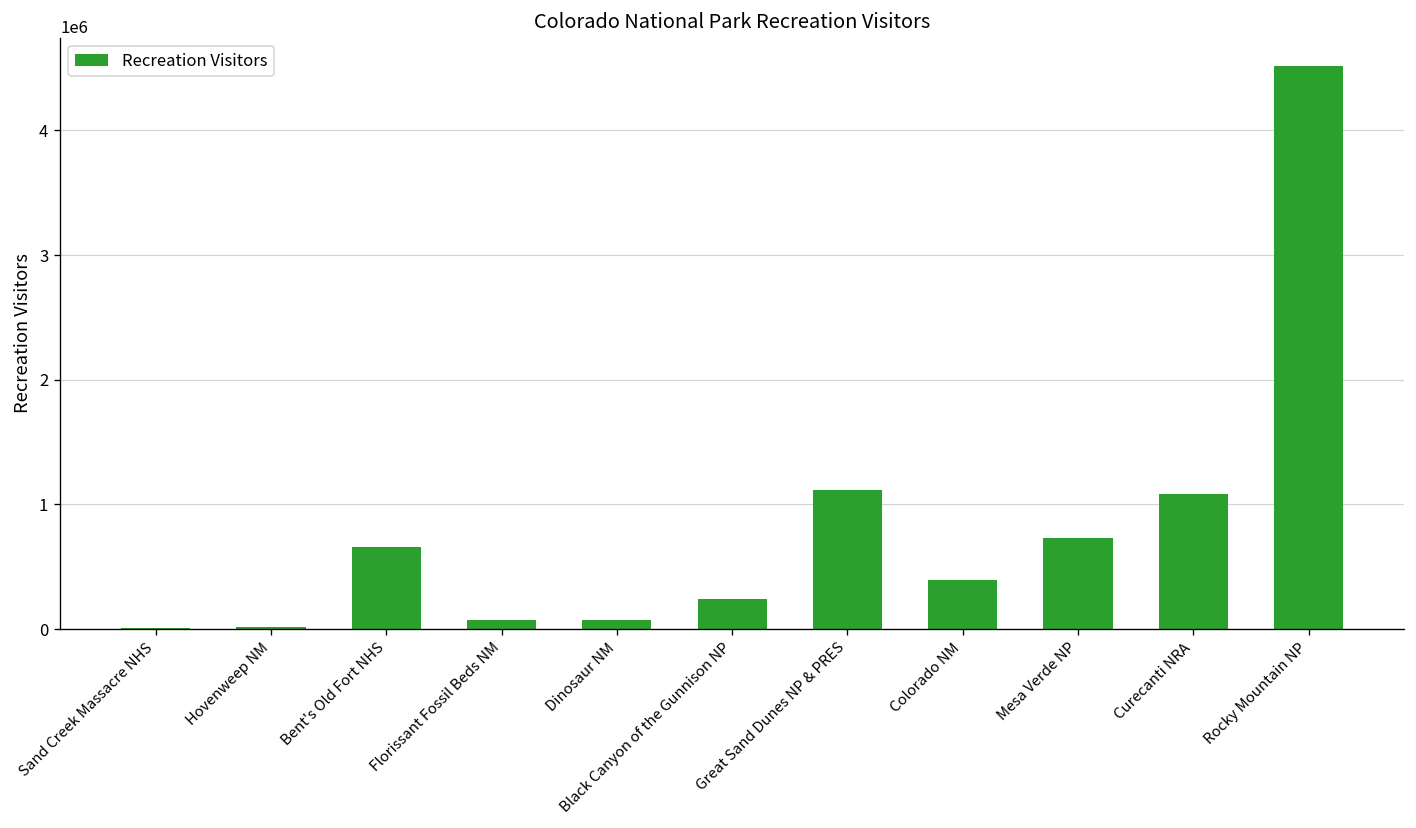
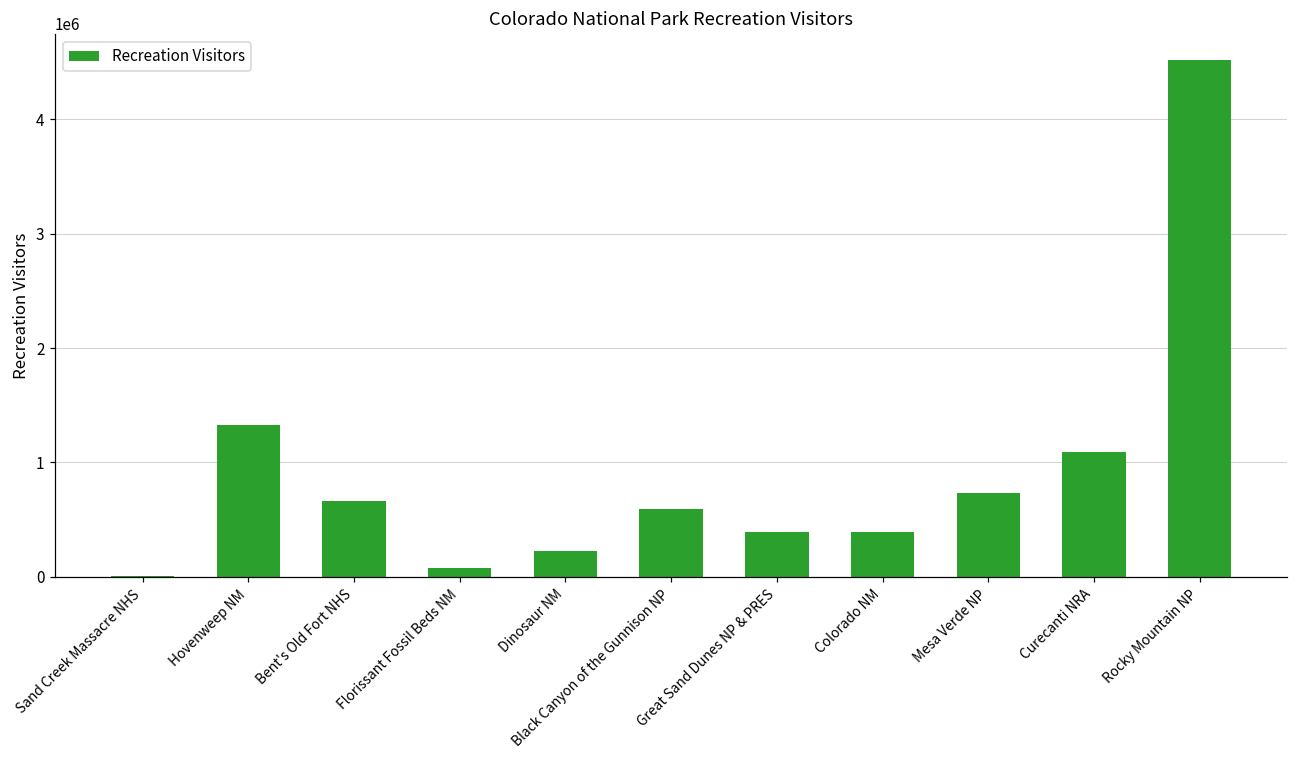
Hovenweep NM: 20000 -> 1330000
Dinosaur NM: 80000 -> 230000
Black Canyon of the Gunnison NP: 240000 -> 600000
Great Sand Dunes NP & PRES: 1120000 -> 390000
